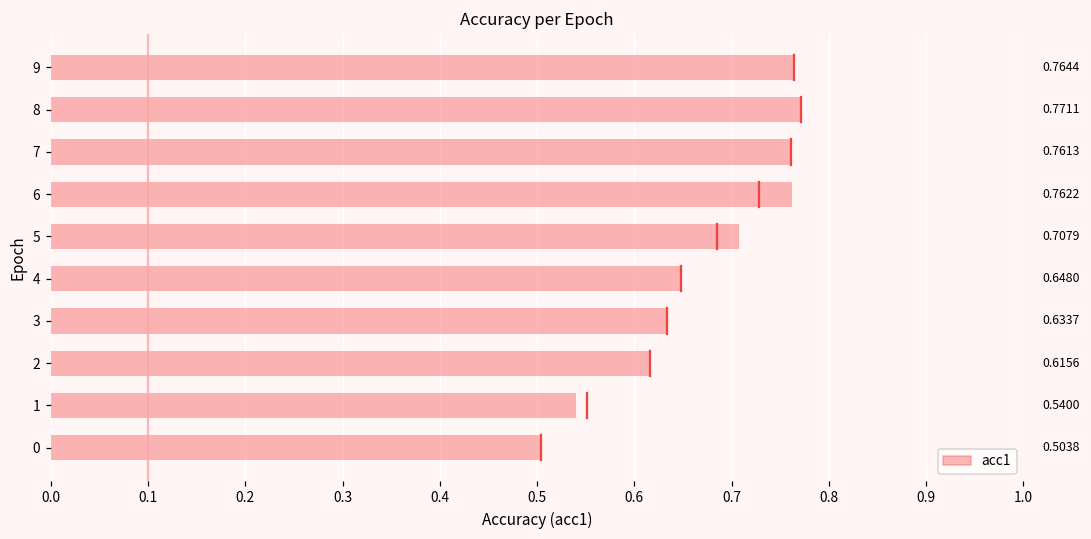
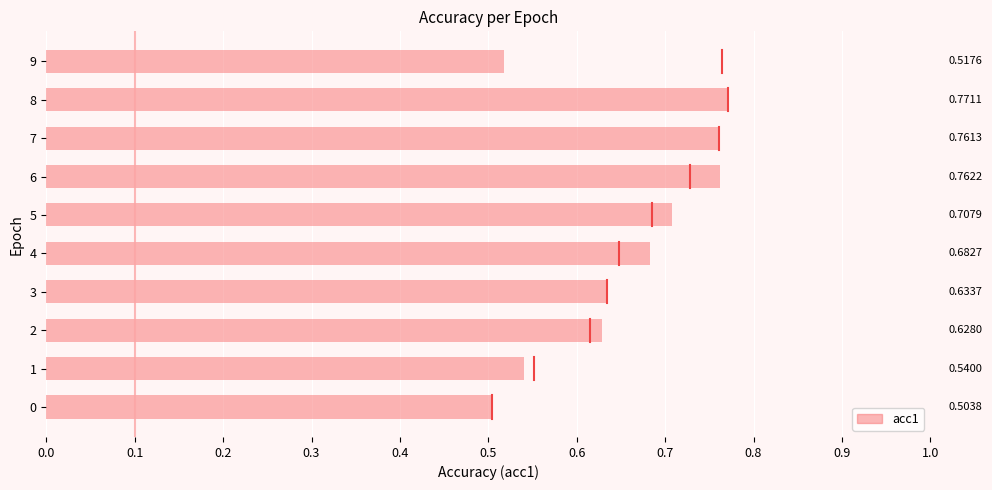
acc1, 9: 0.7644 -> 0.5176
acc1, 4: 0.6480 -> 0.6827
acc1, 2: 0.6156 -> 0.6280
